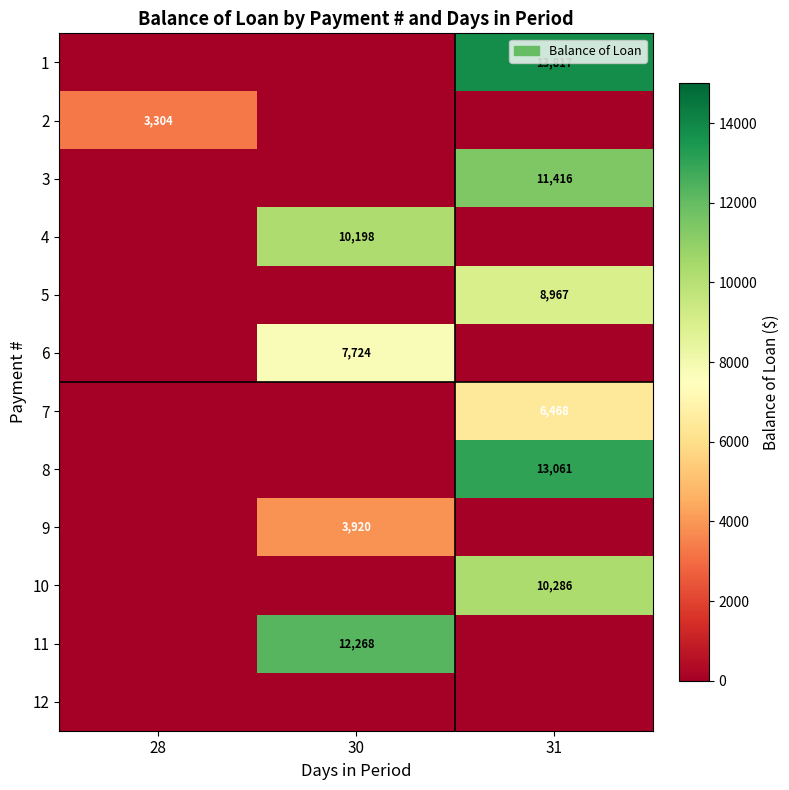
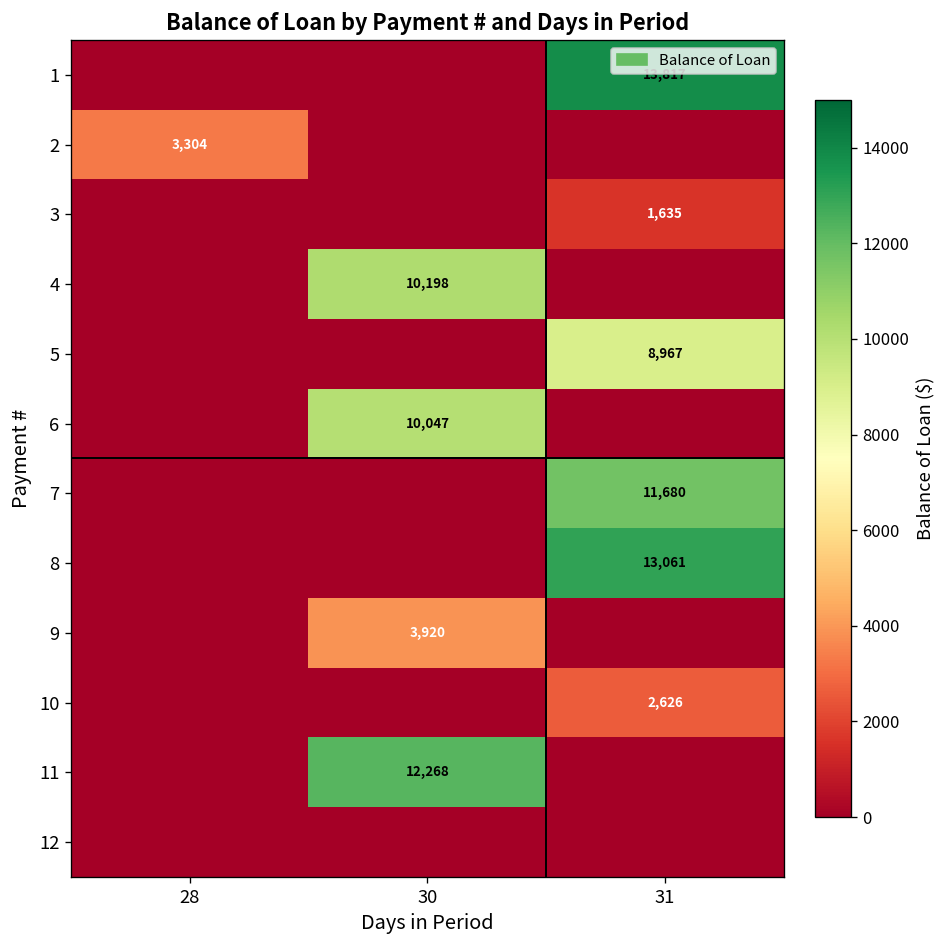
3, 31: 11,416 -> 1,635
6, 30: 7,724 -> 10,047
7, 31: 6,468 -> 11,680
10, 31: 10,286 -> 2,626
